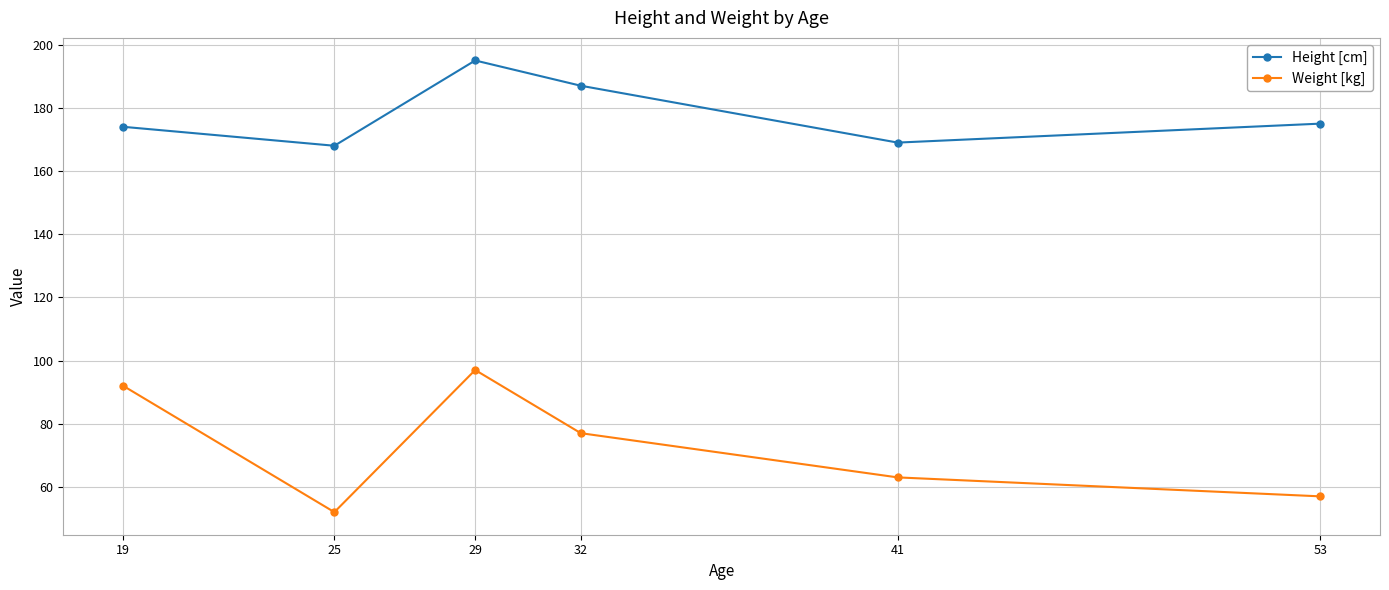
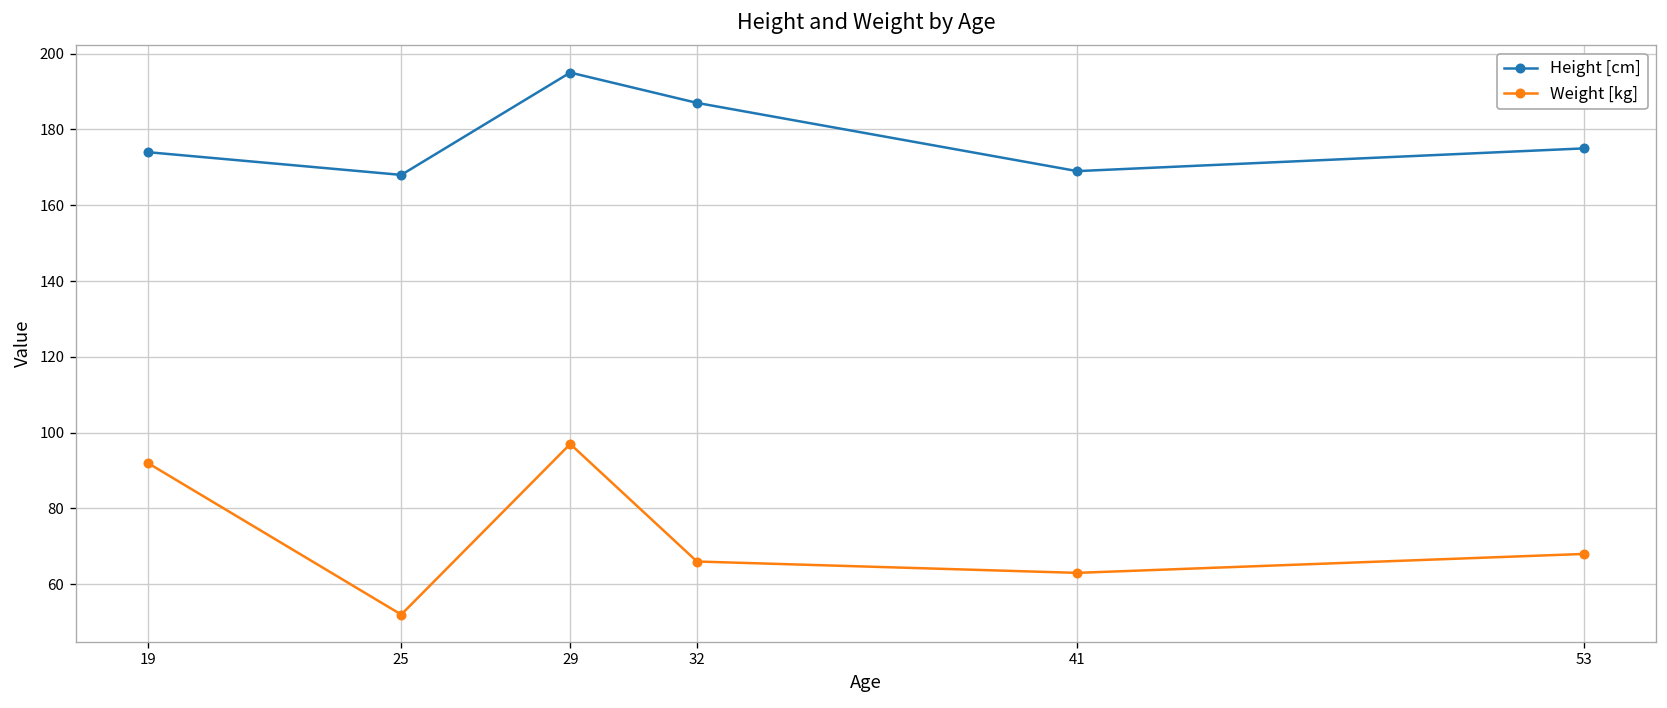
Weight [kg], 32: 77 -> 66
Weight [kg], 53: 57 -> 68
